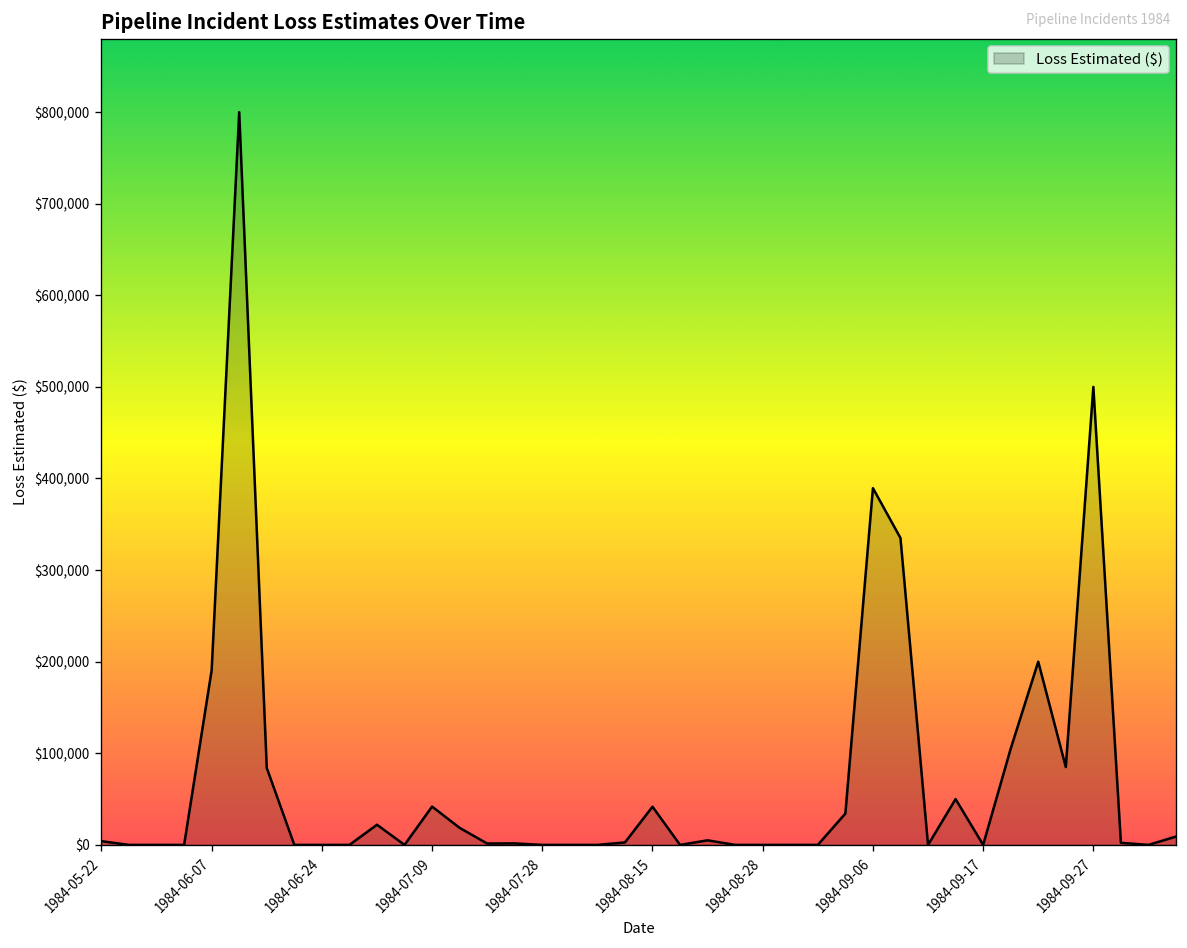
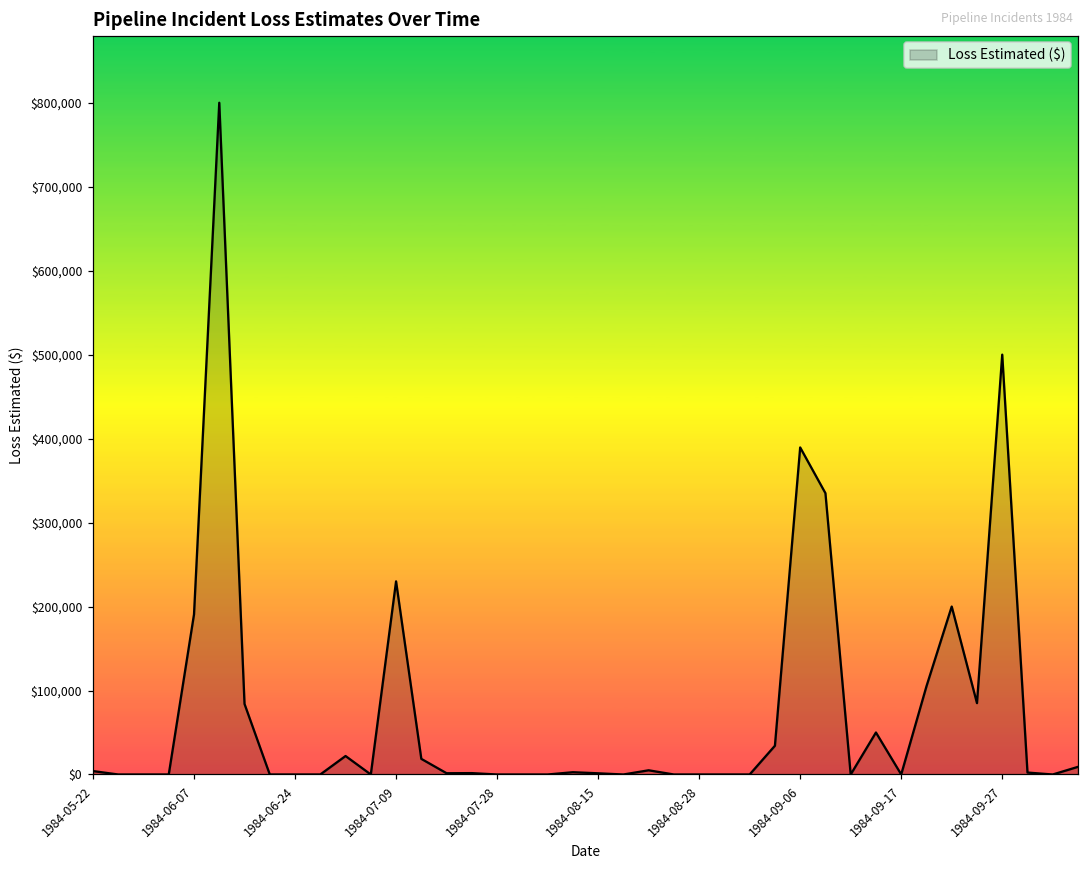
1984-07-09: $40,000 -> $230,000
1984-08-15: $40,000 -> $0
